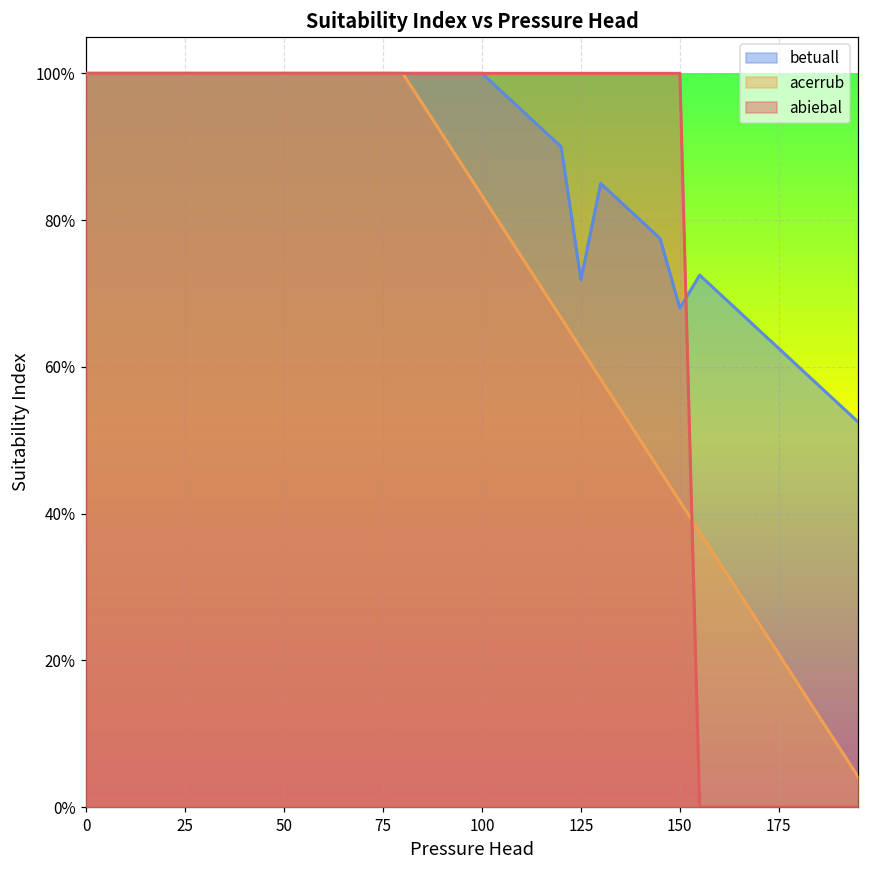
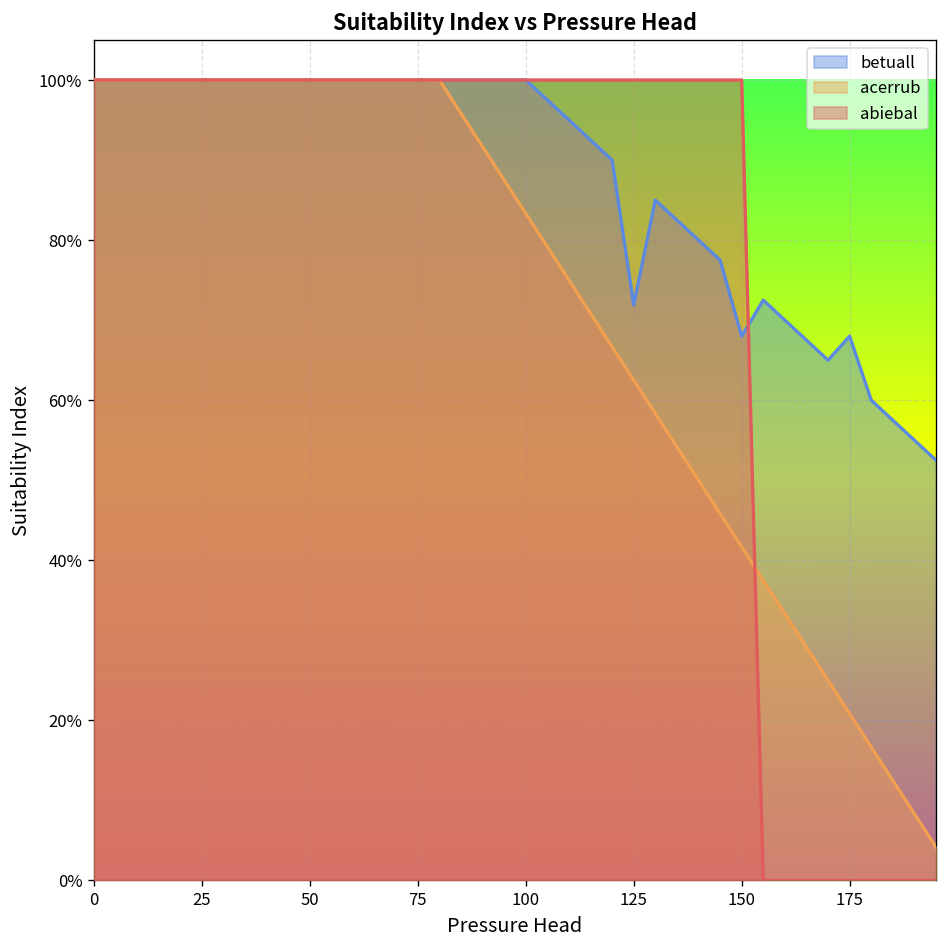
betuall, 175: 63% -> 68%
